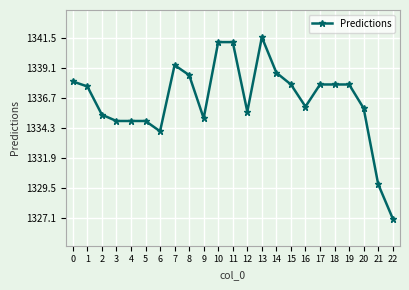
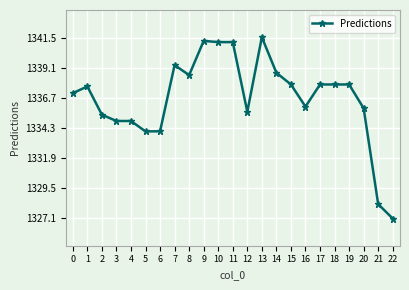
0: 1338.0 -> 1337.1
5: 1334.9 -> 1334.0
9: 1335.1 -> 1341.3
21: 1329.8 -> 1328.2
